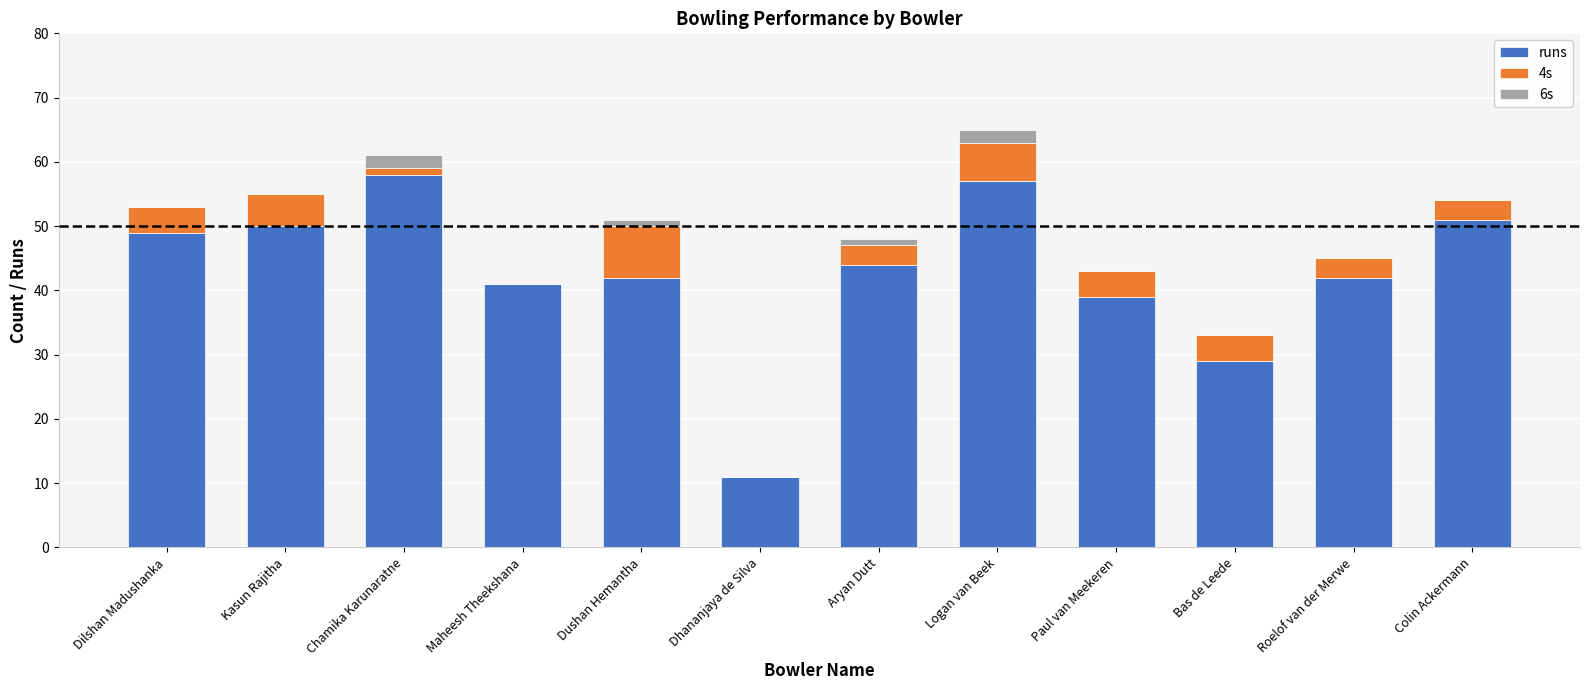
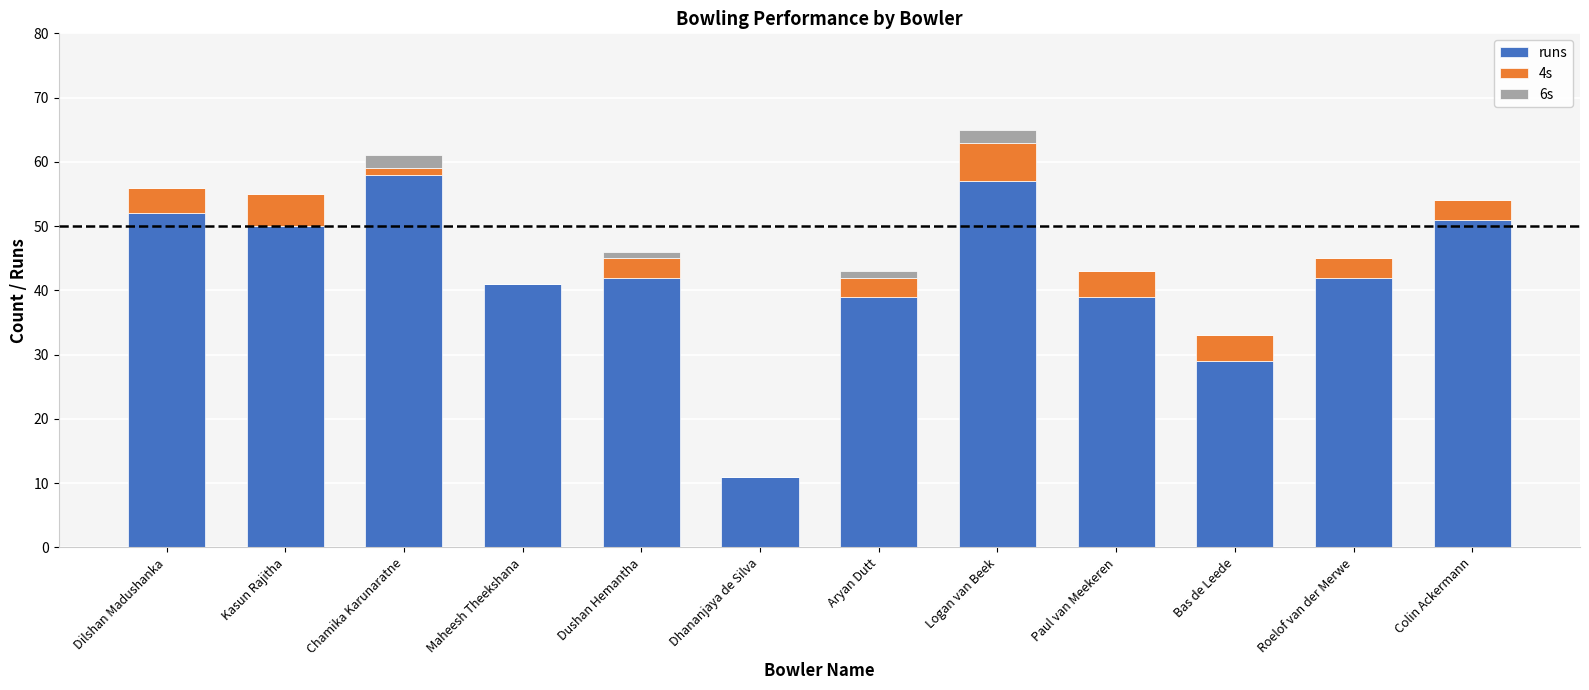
runs, Dilshan Madushanka: 49 -> 52
4s, Dushan Hemantha: 8 -> 3
runs, Aryan Dutt: 44 -> 39
